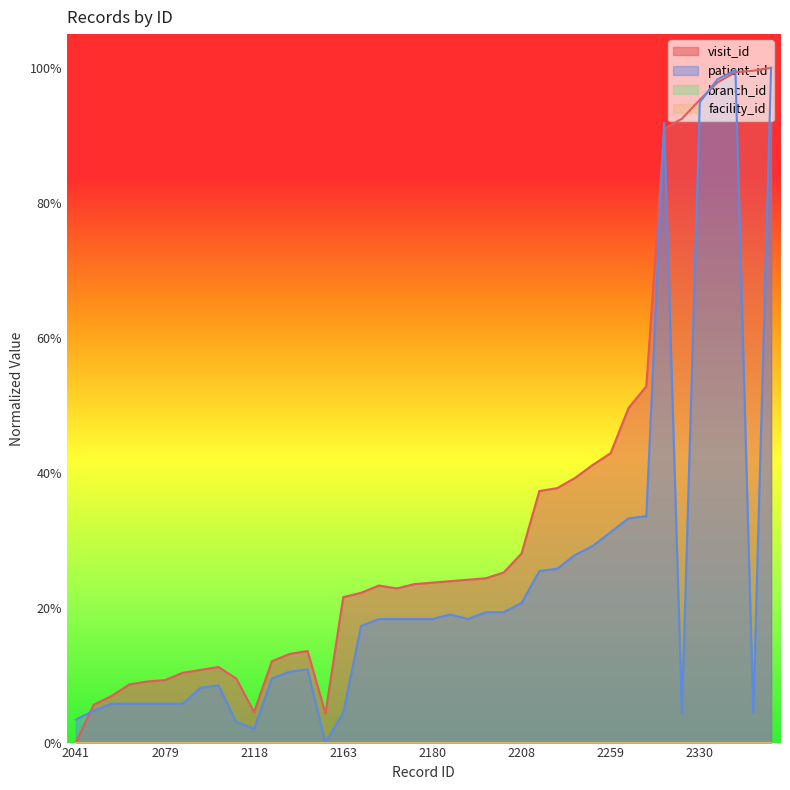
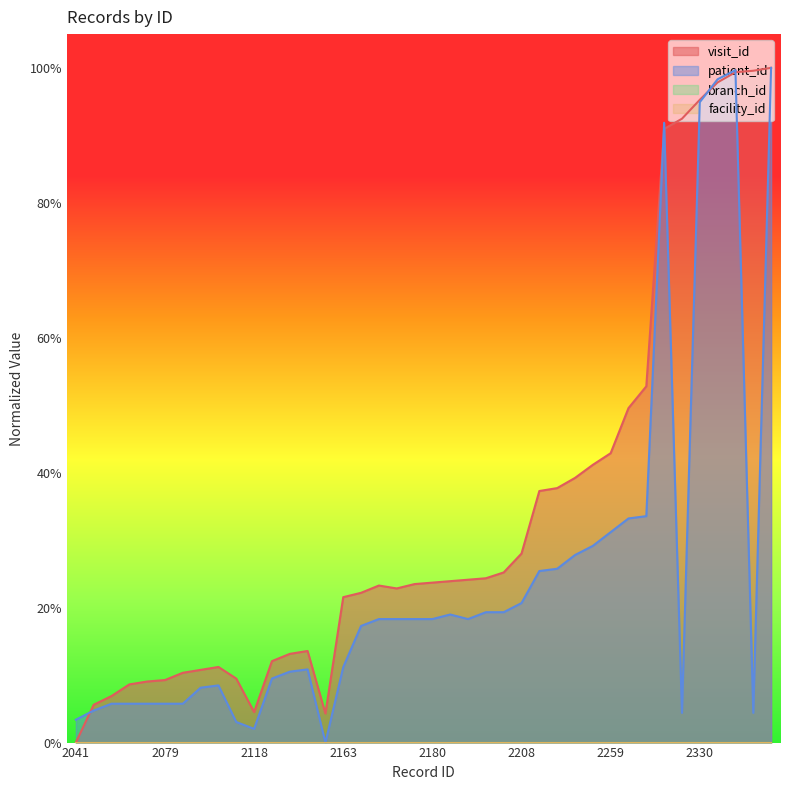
patient_id, 2163: 4% -> 11%
